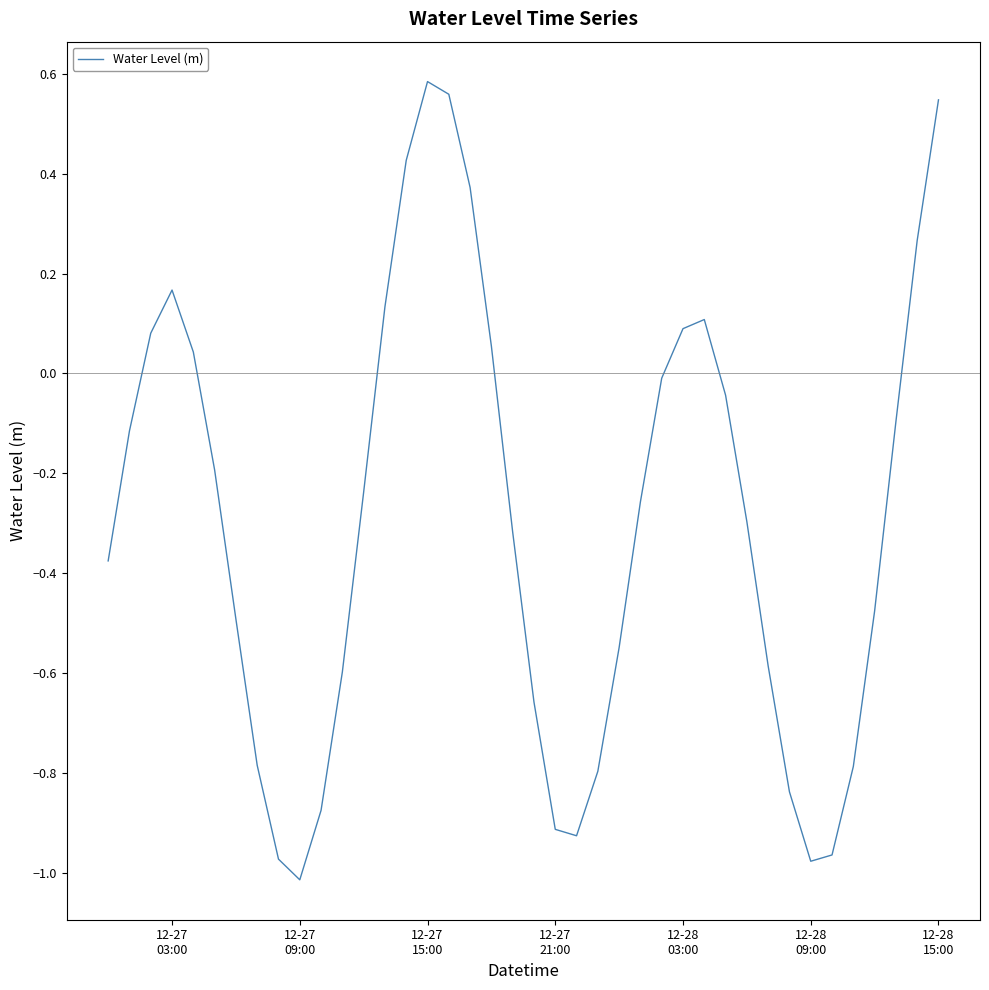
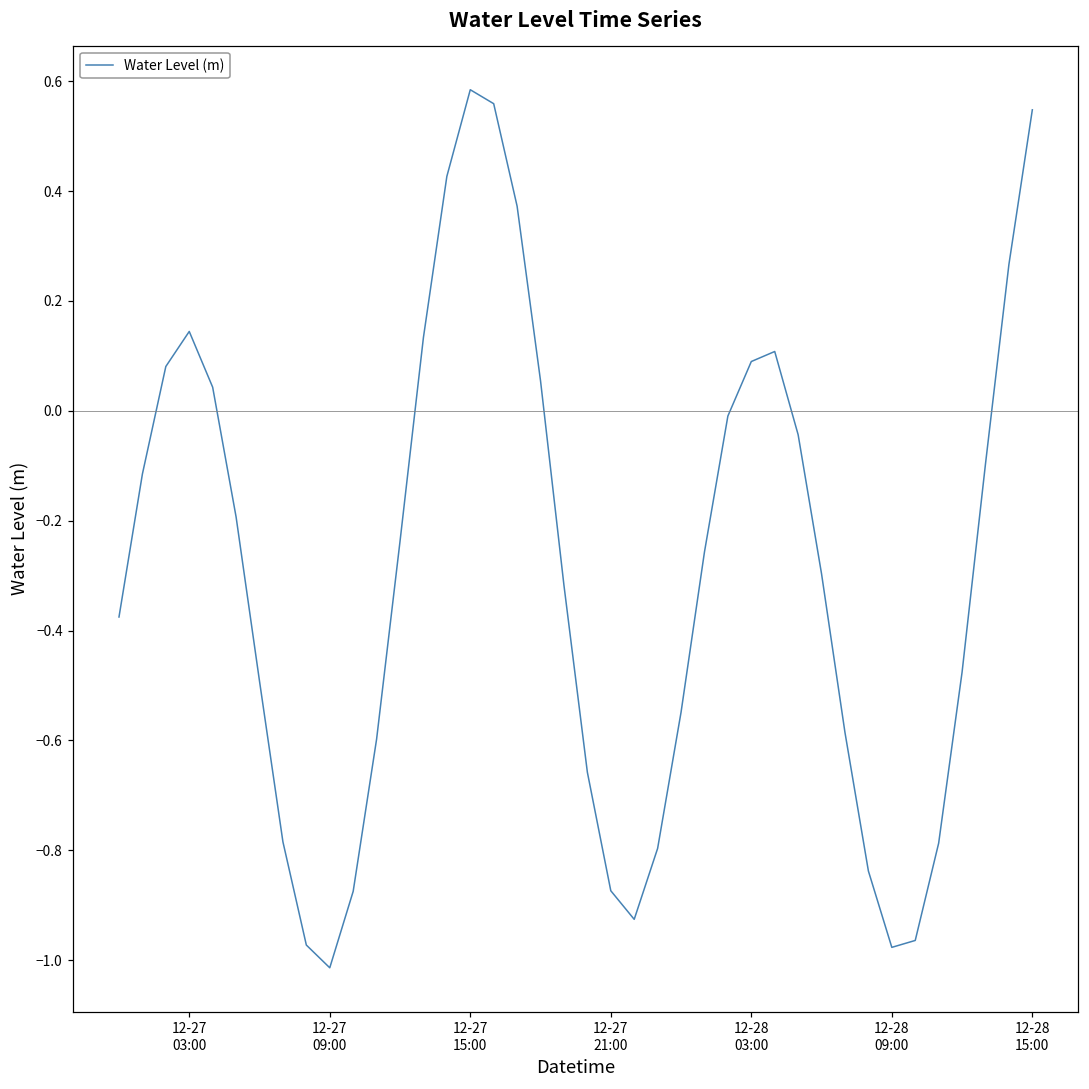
12-27 03:00: 0.17 -> 0.14
12-27 21:00: -0.91 -> -0.87
